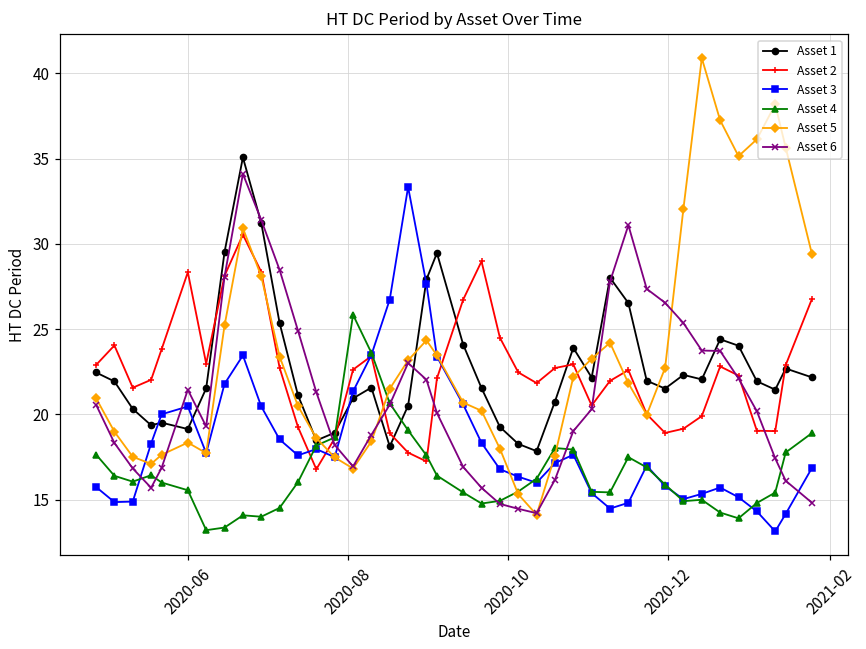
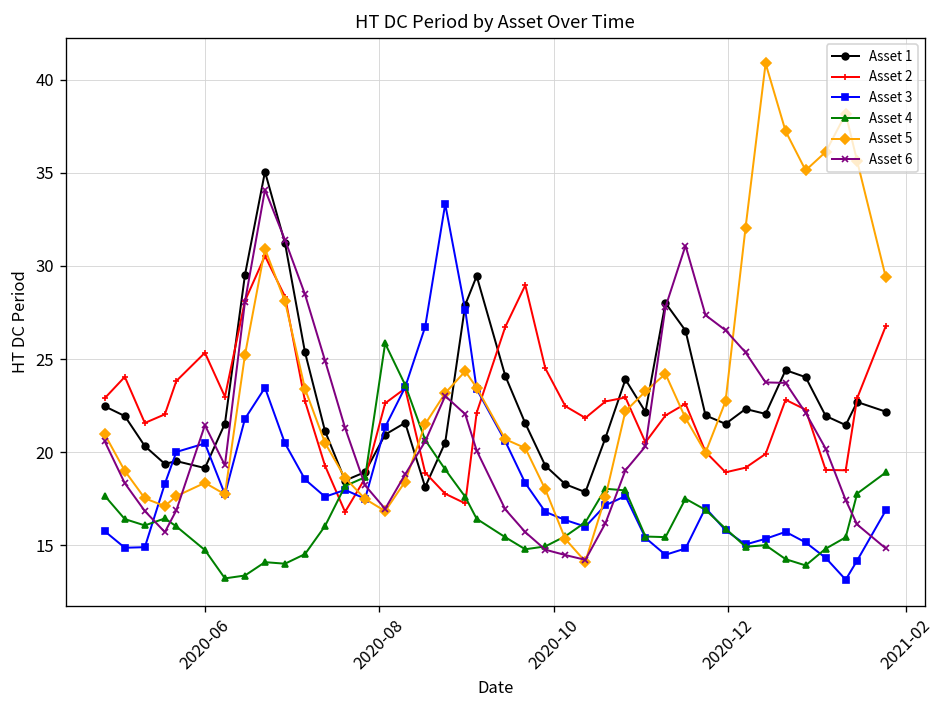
Asset 2, 2020-06: 28.3 -> 25.3
Asset 4, 2020-06: 15.6 -> 14.7
